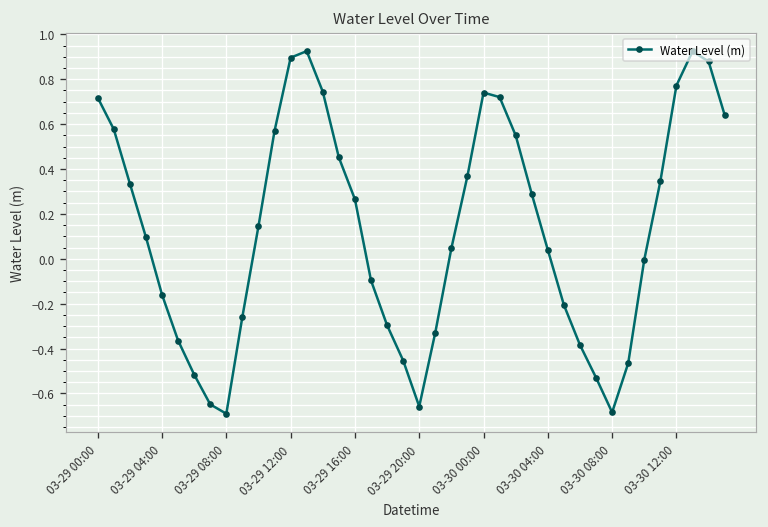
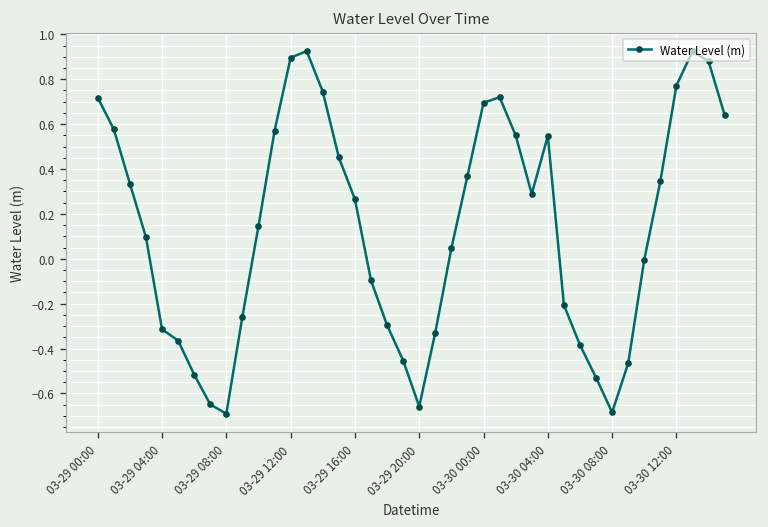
03-29 04:00: -0.16 -> -0.31
03-30 00:00: 0.74 -> 0.69
03-30 04:00: 0.04 -> 0.55
